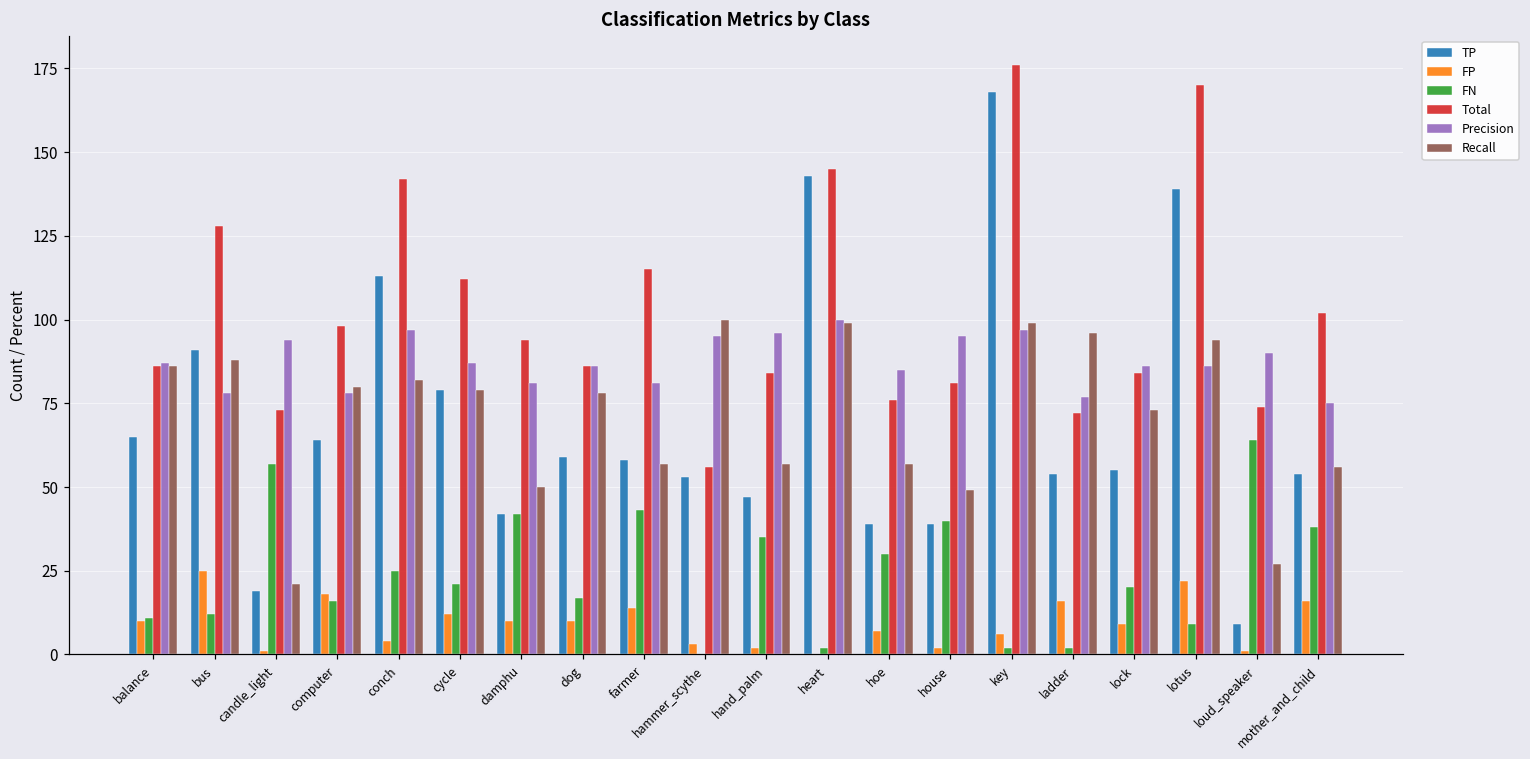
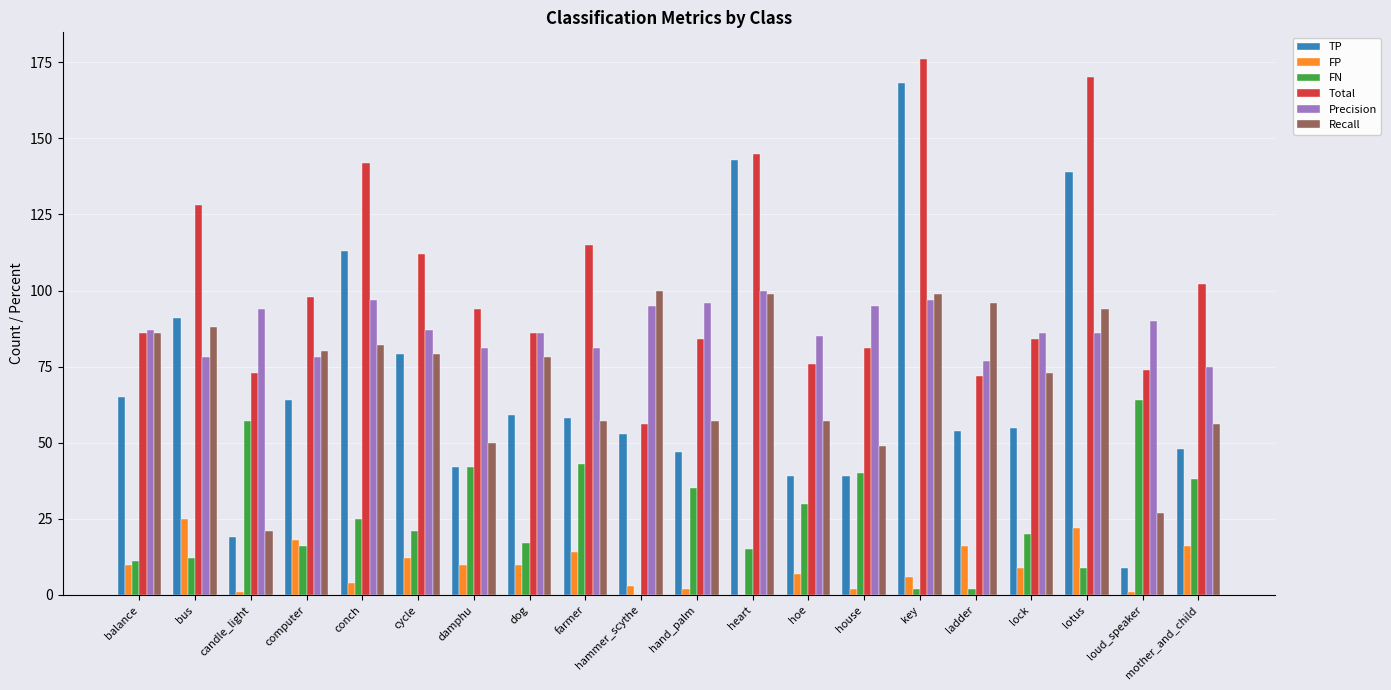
FN, heart: 2 -> 15
TP, mother_and_child: 54 -> 48
